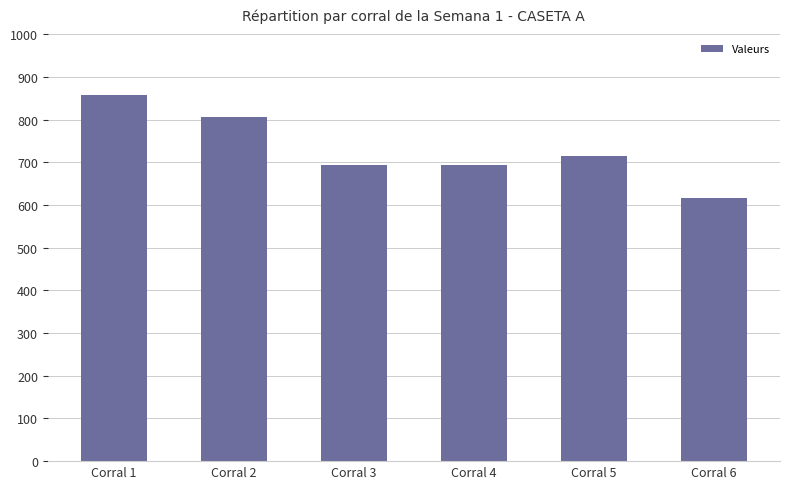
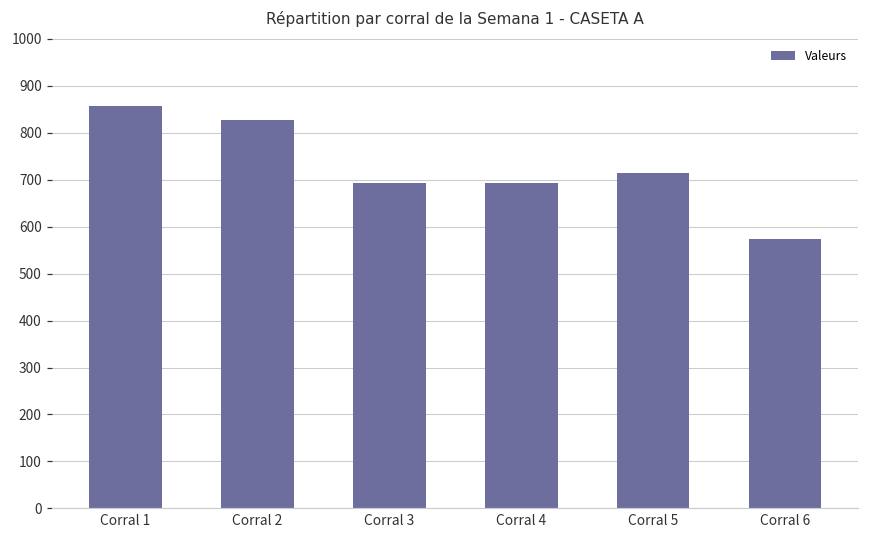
Corral 2: 810 -> 830
Corral 6: 620 -> 570
